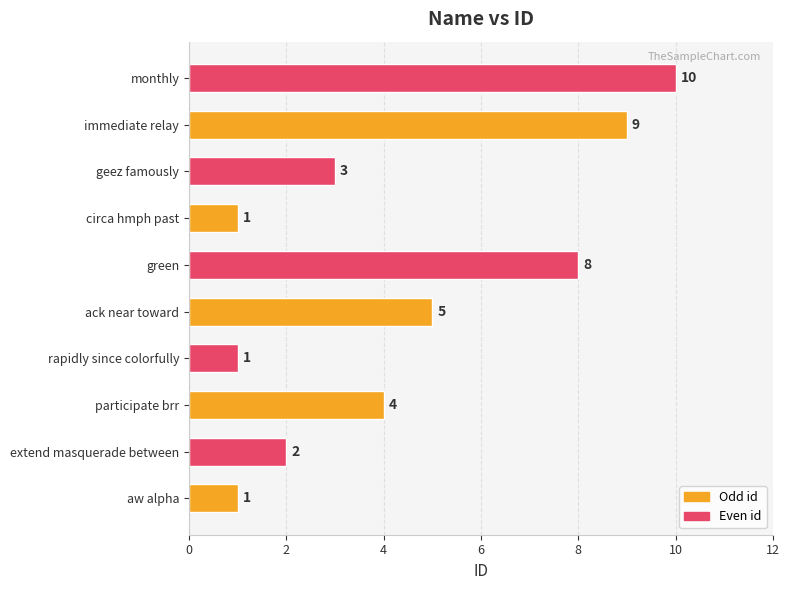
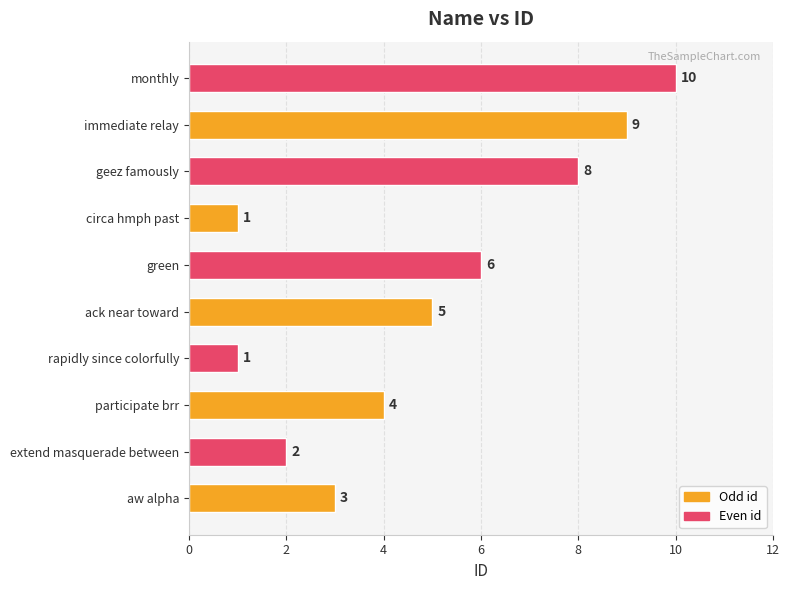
geez famously: 3 -> 8
green: 8 -> 6
aw alpha: 1 -> 3
